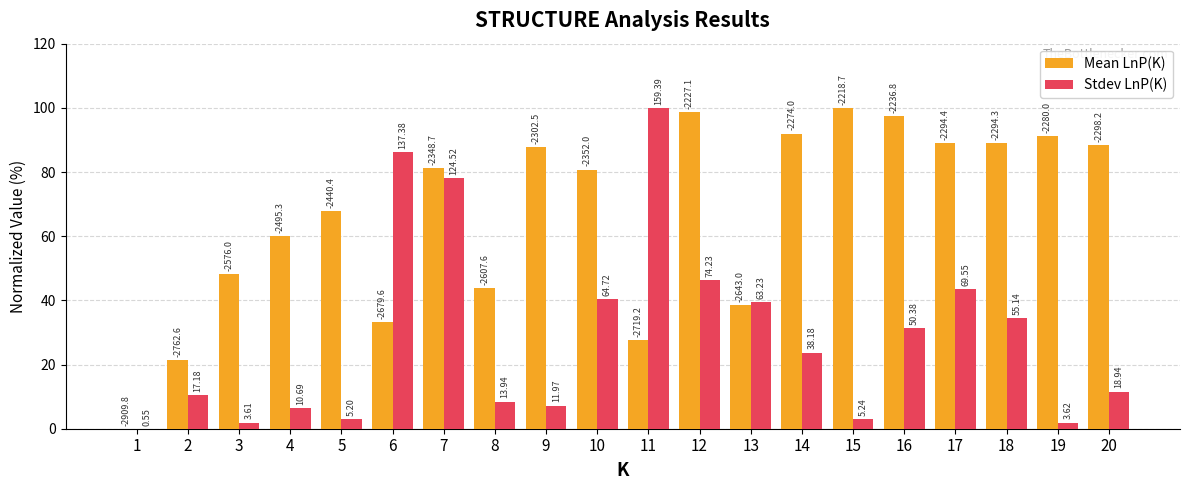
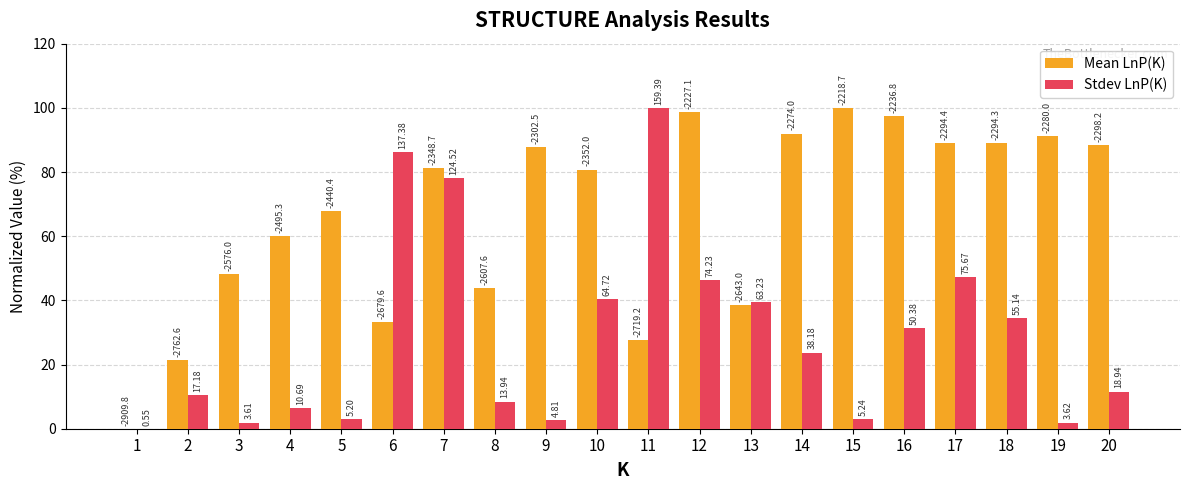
Stdev LnP(K), 9: 11.97 -> 4.81
Stdev LnP(K), 17: 69.55 -> 75.67
